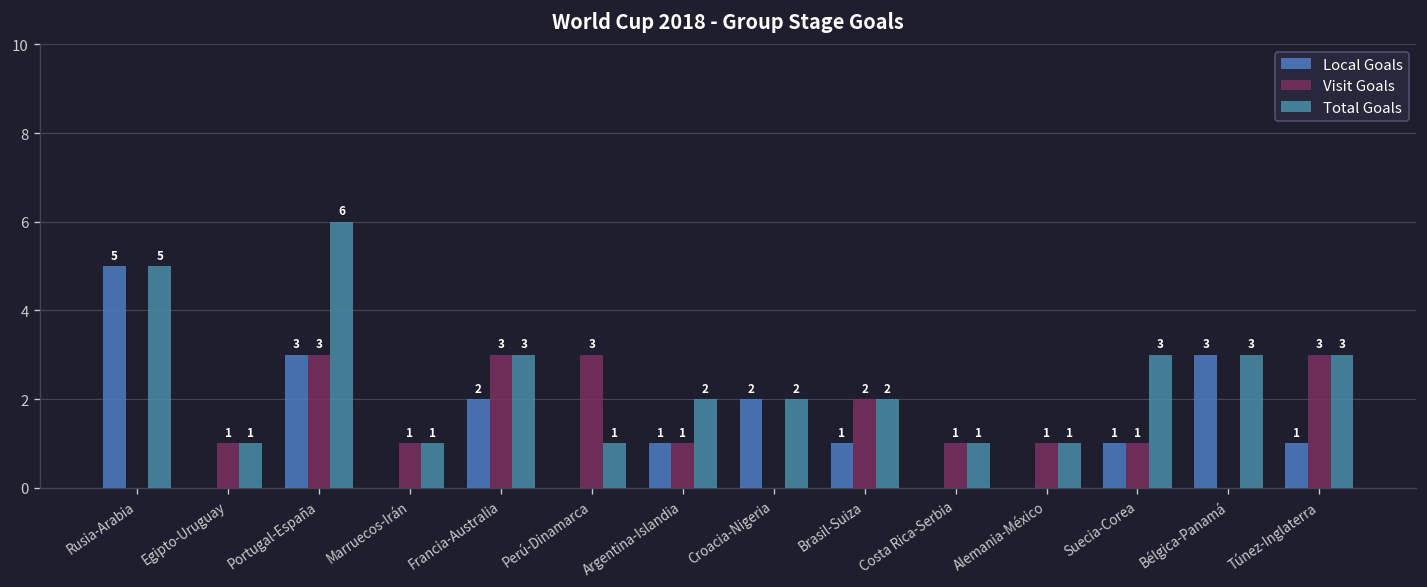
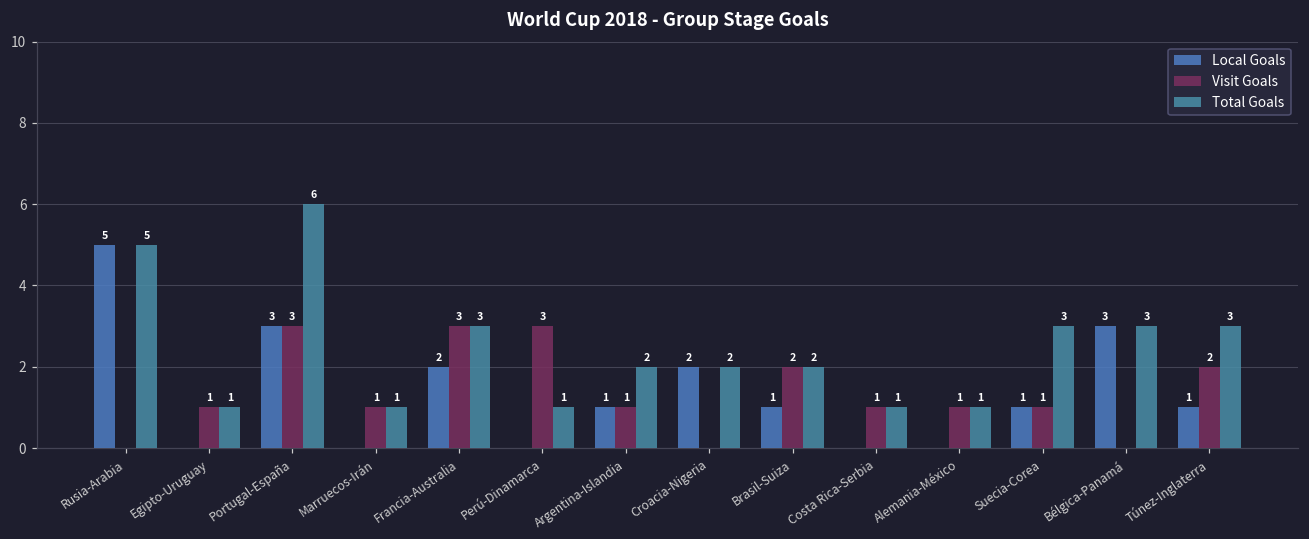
Visit Goals, Túnez-Inglaterra: 3 -> 2
